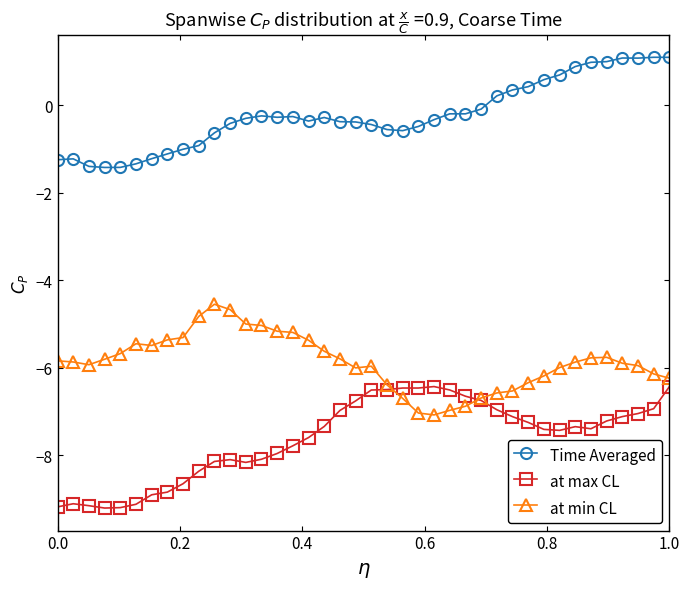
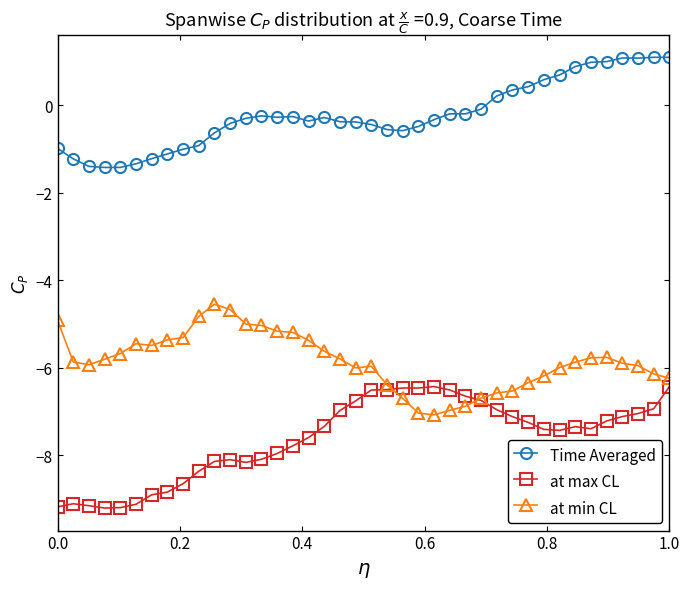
Time Averaged, 0.0: -1.2 -> -1.0
at min CL, 0.0: -5.8 -> -4.9
